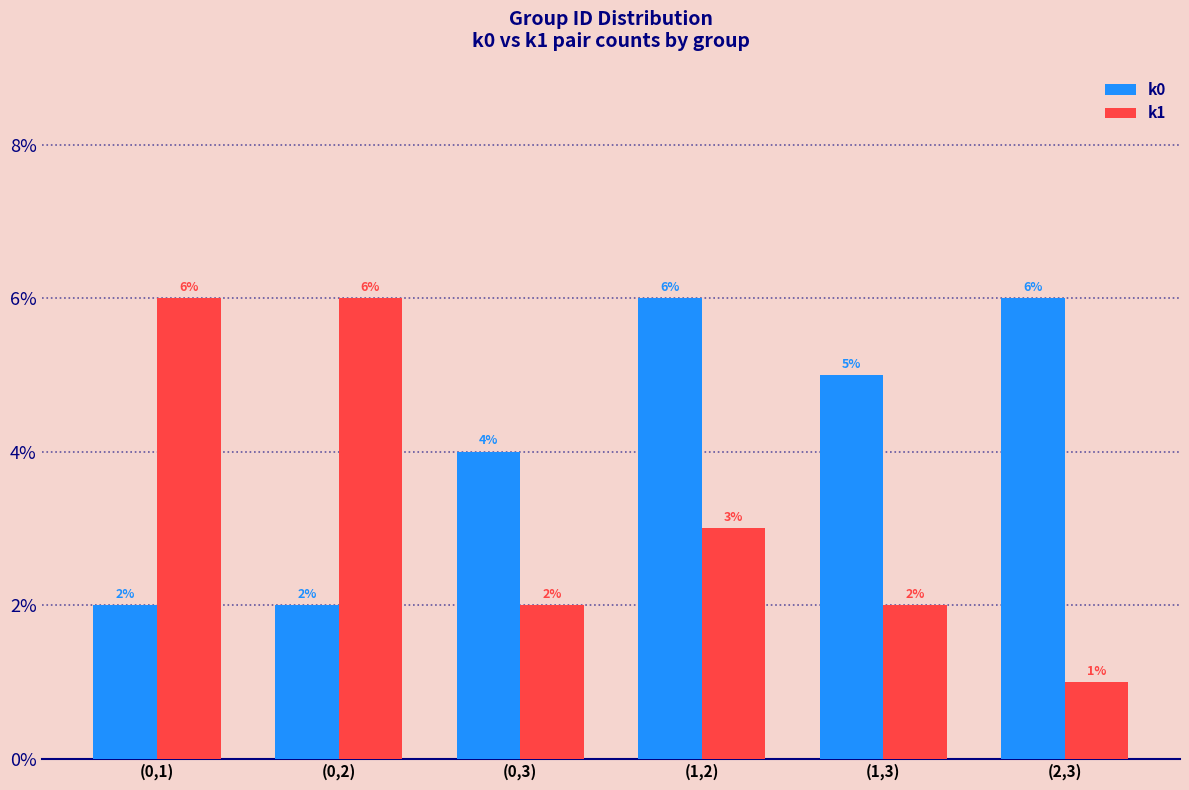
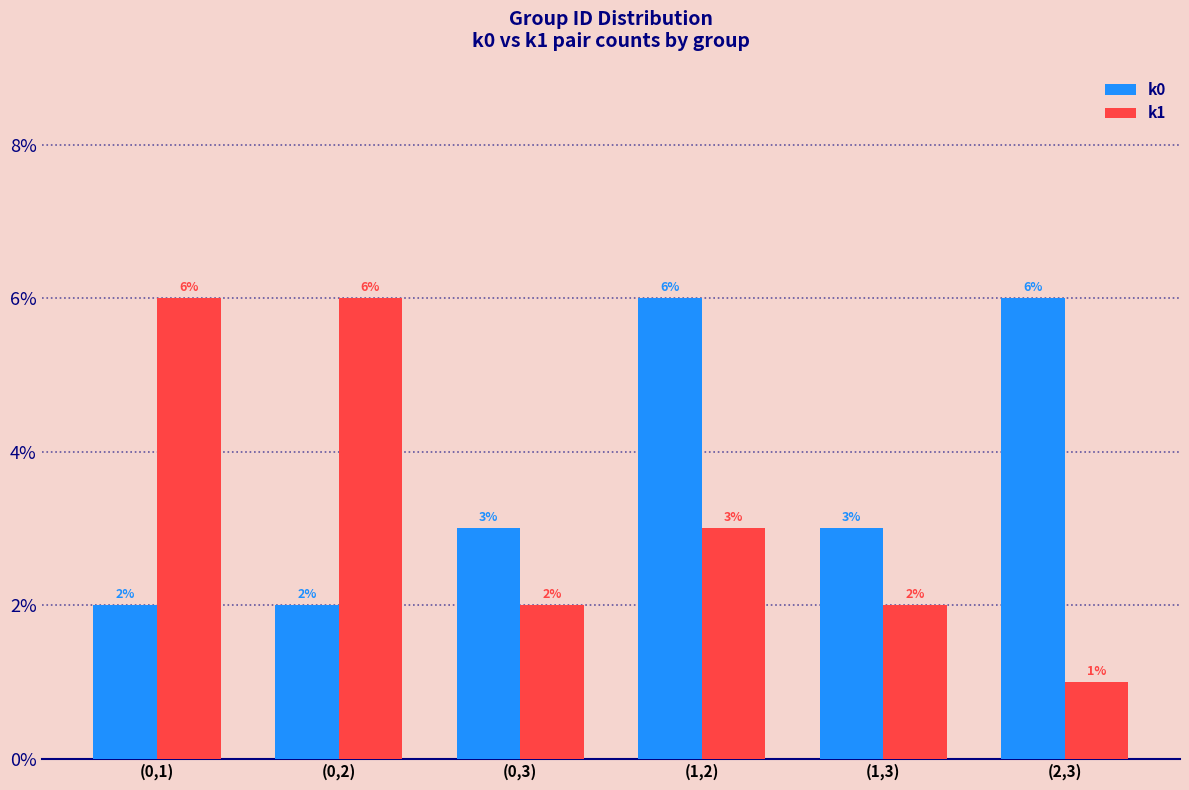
k0, (0,3): 4% -> 3%
k0, (1,3): 5% -> 3%
